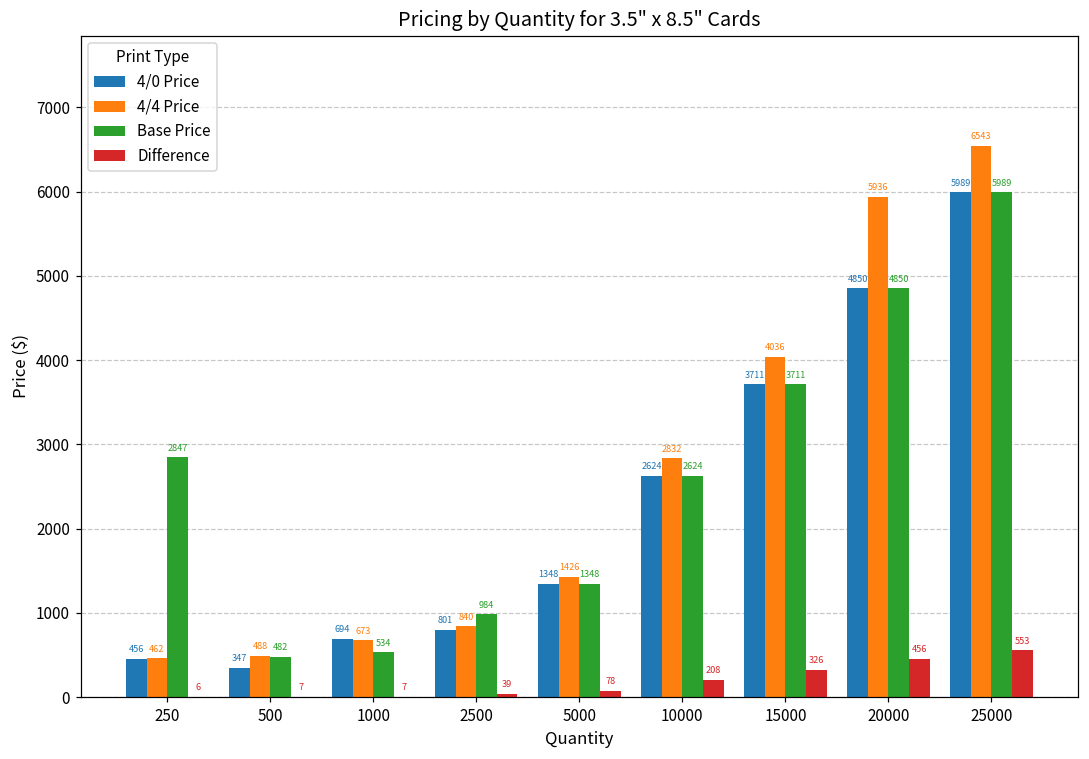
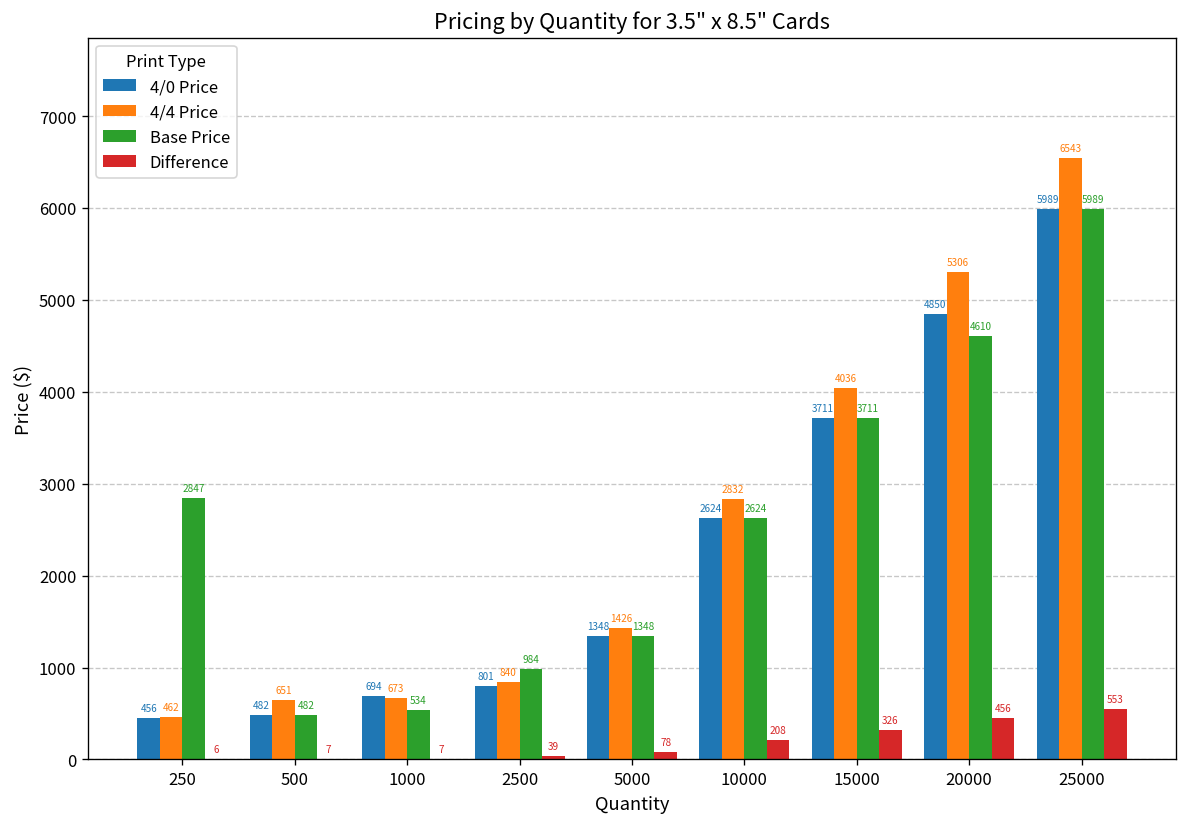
4/0 Price, 500: 347 -> 482
4/4 Price, 500: 488 -> 651
4/4 Price, 20000: 5936 -> 5306
Base Price, 20000: 4850 -> 4610
